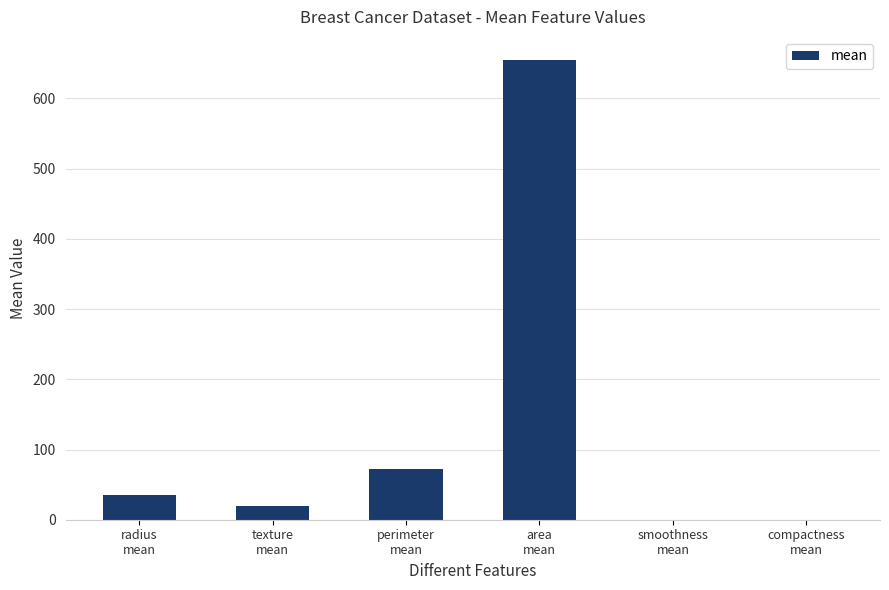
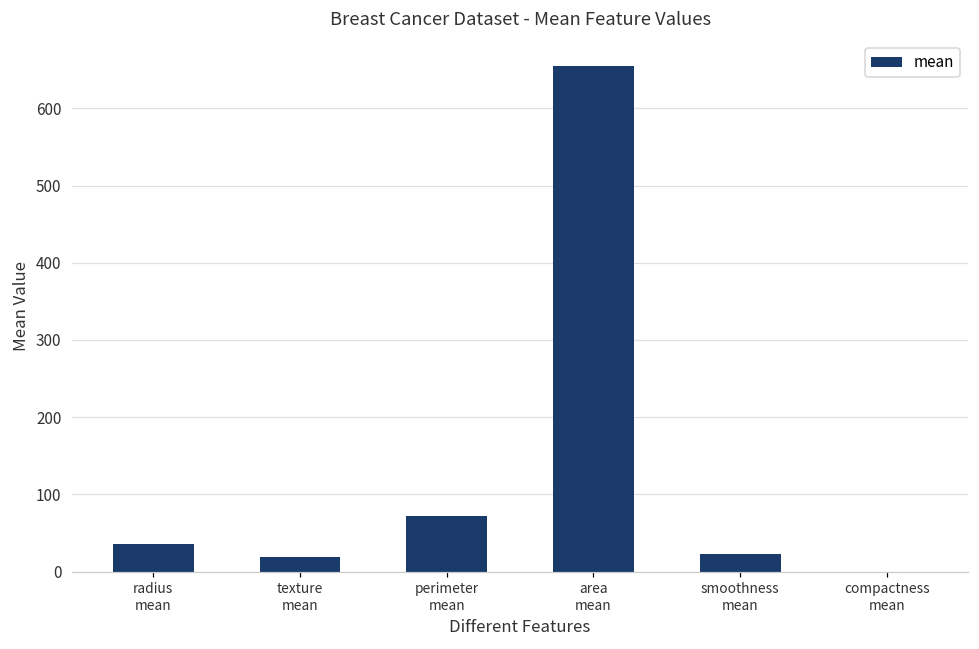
smoothness mean: 0 -> 20
